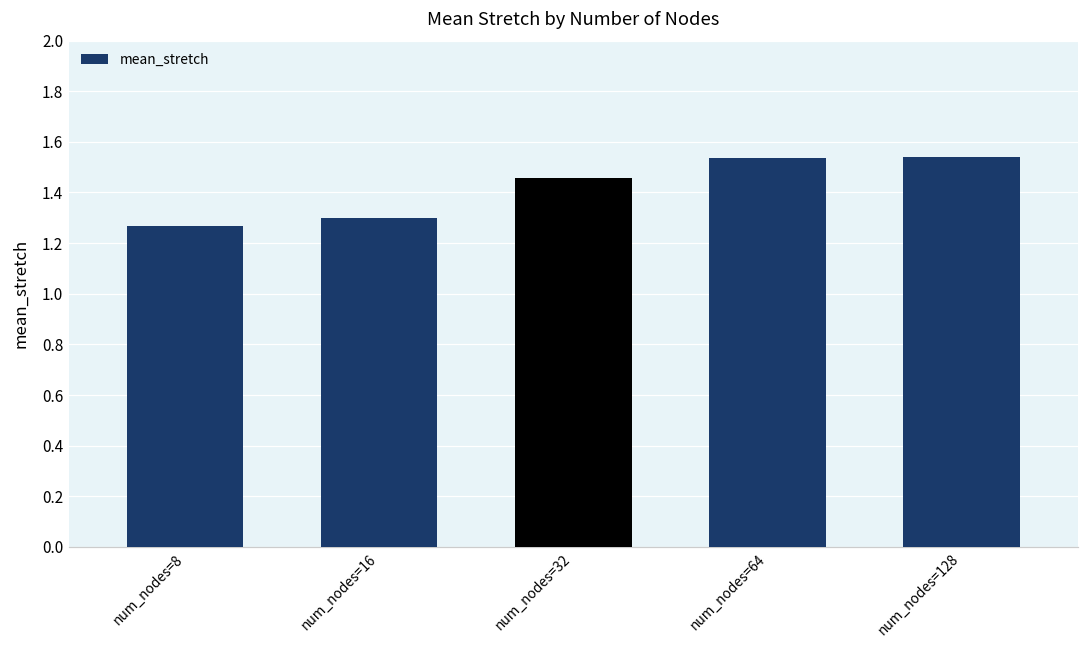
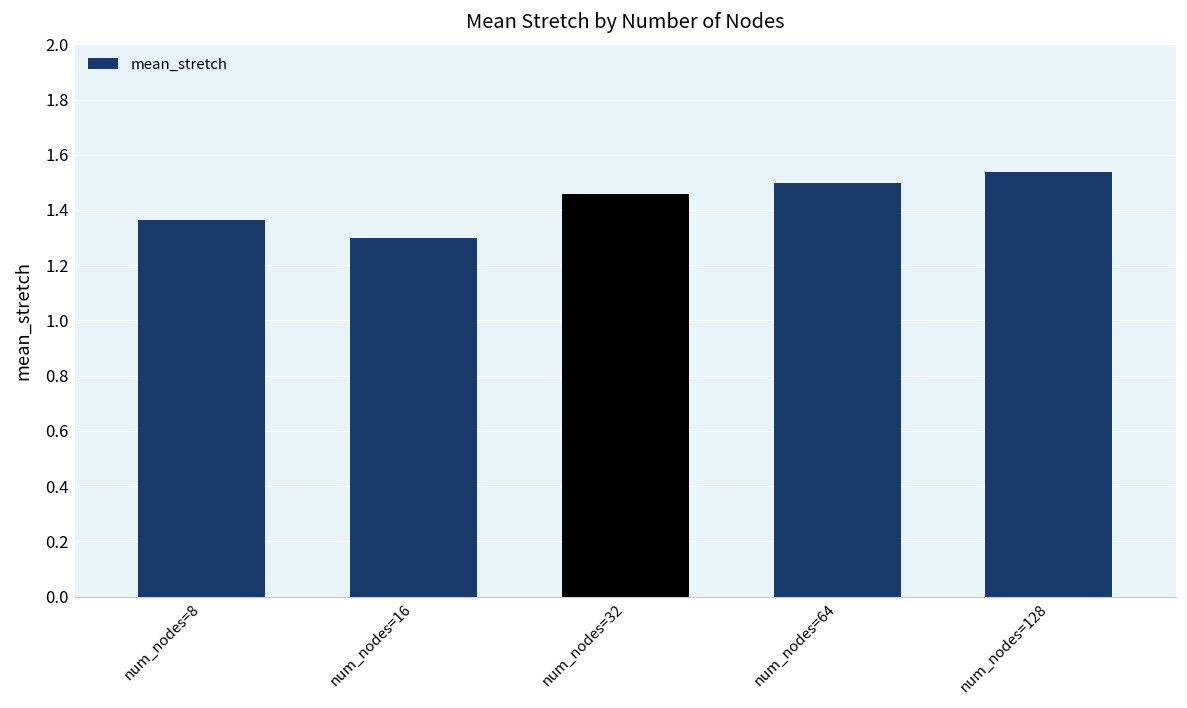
num_nodes=8: 1.27 -> 1.36
num_nodes=64: 1.53 -> 1.50
